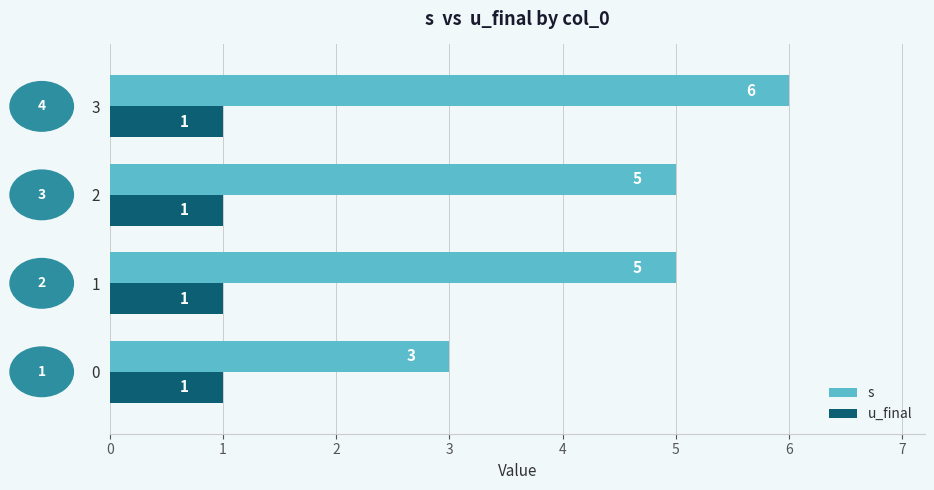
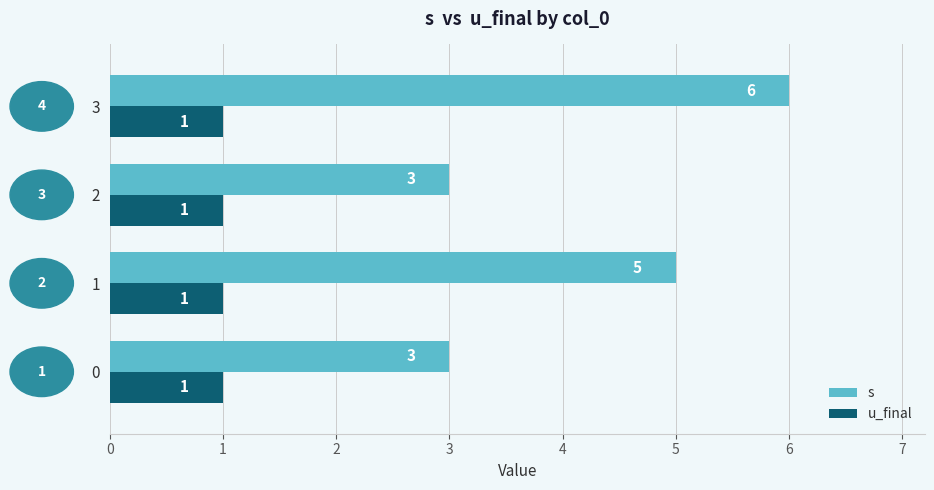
s, 2: 5 -> 3
